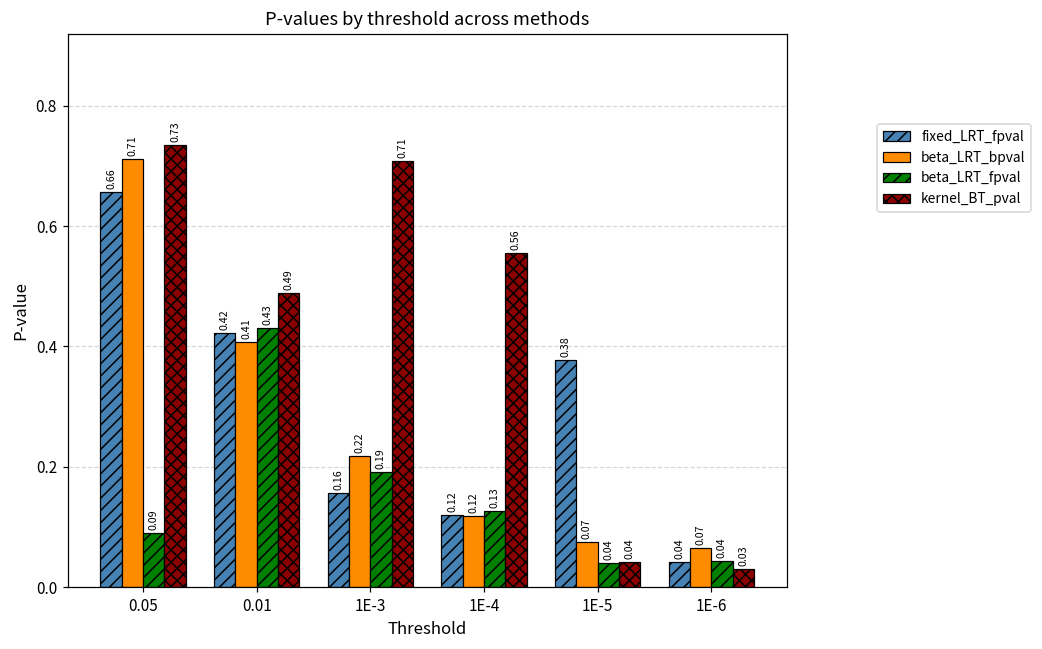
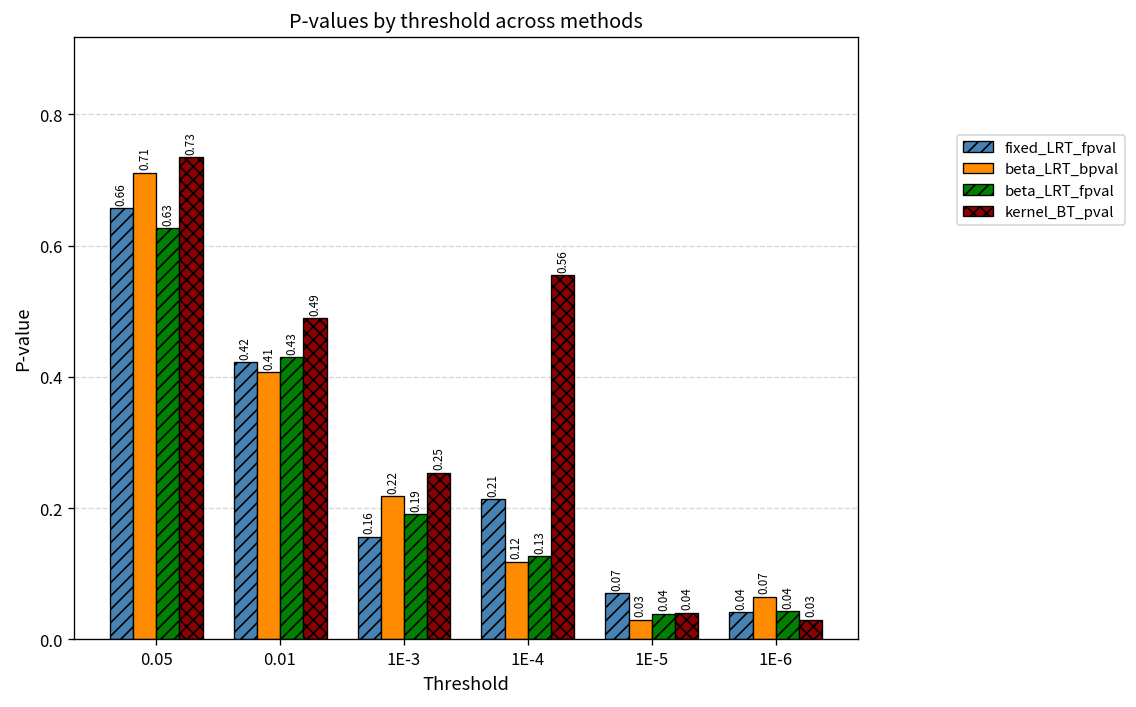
beta_LRT_fpval, 0.05: 0.09 -> 0.63
kernel_BT_pval, 1E-3: 0.71 -> 0.25
fixed_LRT_fpval, 1E-4: 0.12 -> 0.21
fixed_LRT_fpval, 1E-5: 0.38 -> 0.07
beta_LRT_bpval, 1E-5: 0.07 -> 0.03
